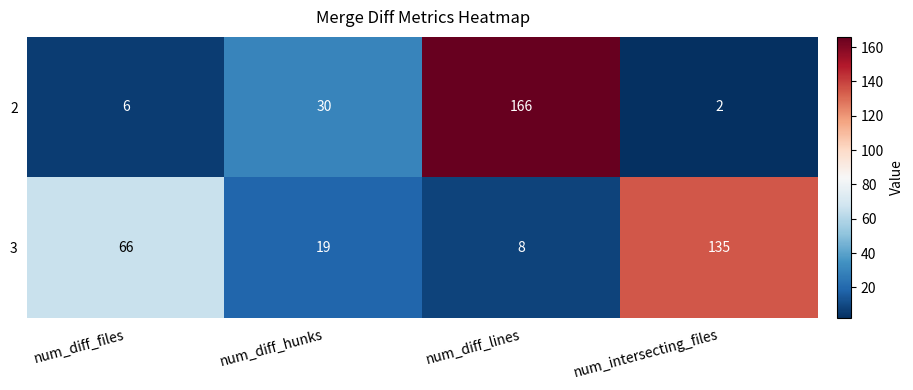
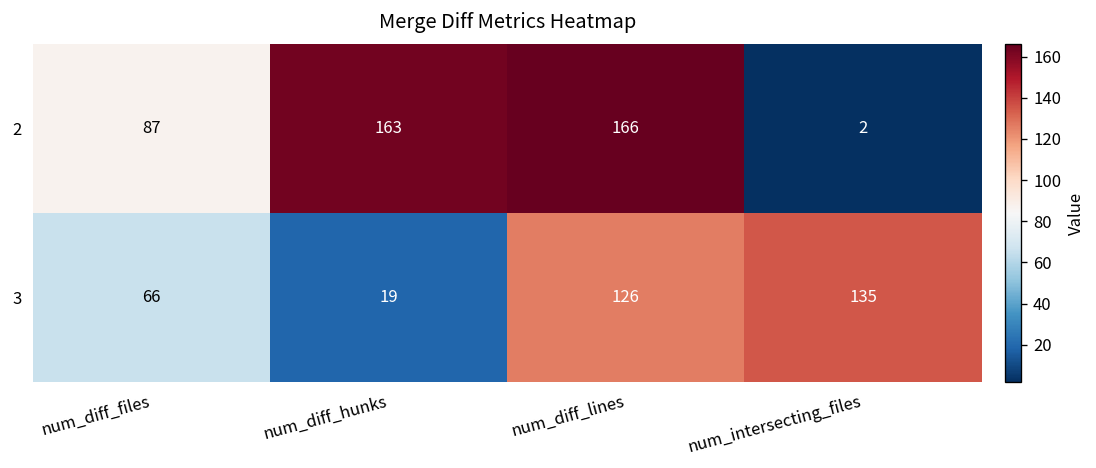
2, num_diff_files: 6 -> 87
2, num_diff_hunks: 30 -> 163
3, num_diff_lines: 8 -> 126
